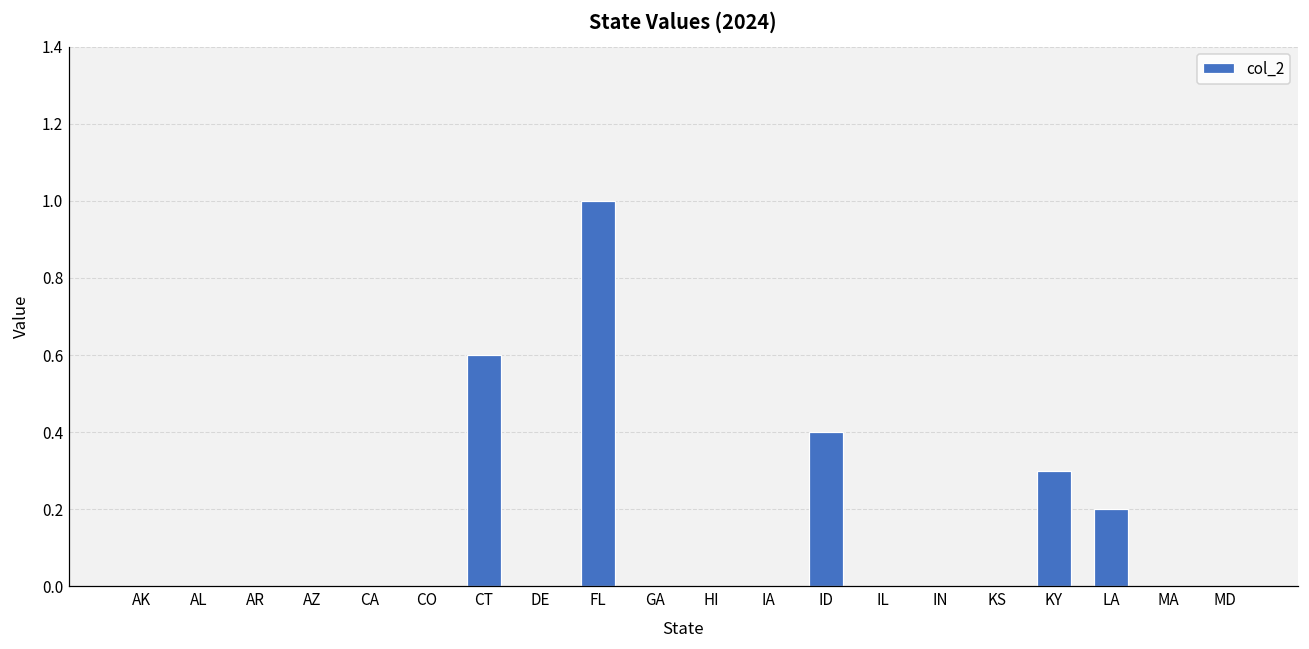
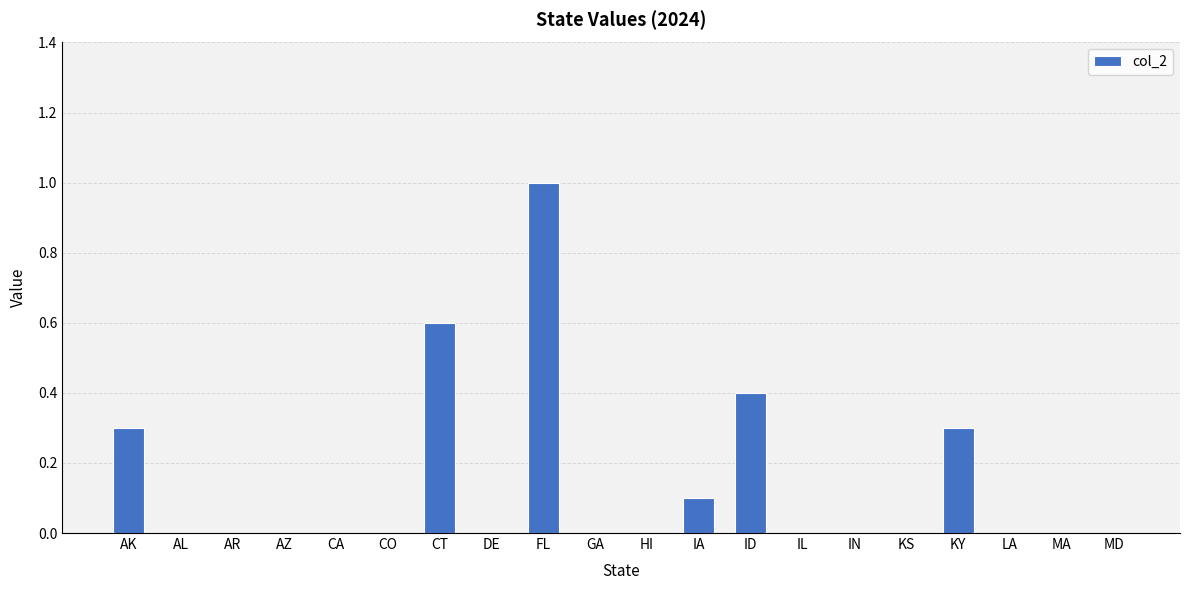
AK: 0.0 -> 0.3
IA: 0.0 -> 0.1
LA: 0.2 -> 0.0
